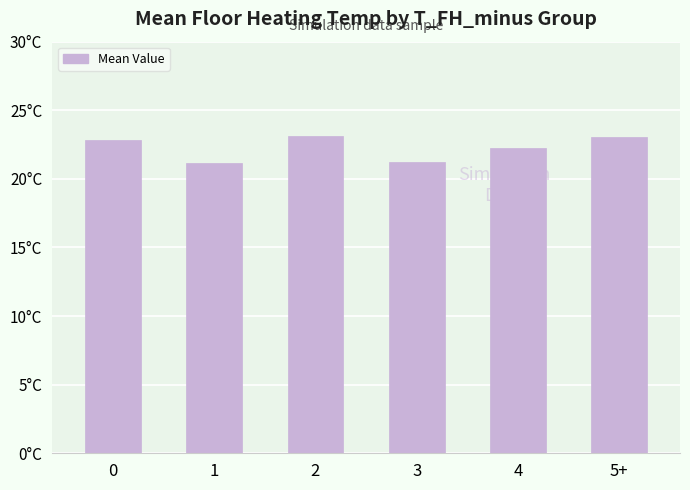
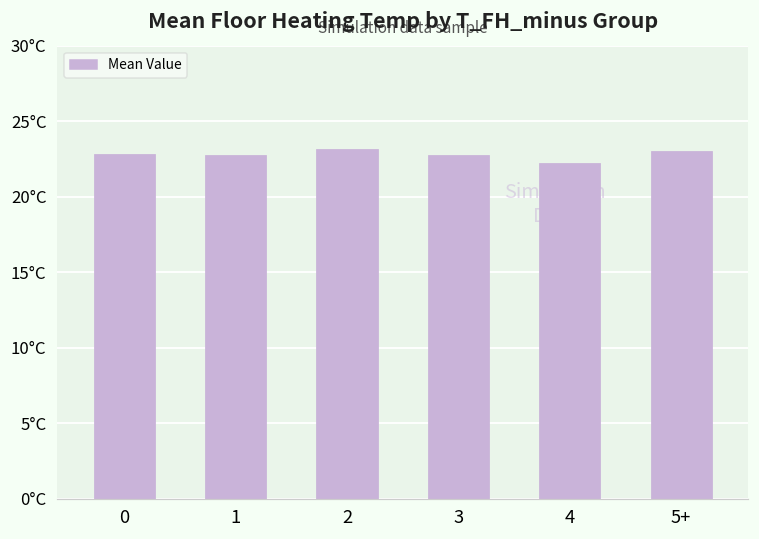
1: 21.2°C -> 22.8°C
3: 21.2°C -> 22.8°C
